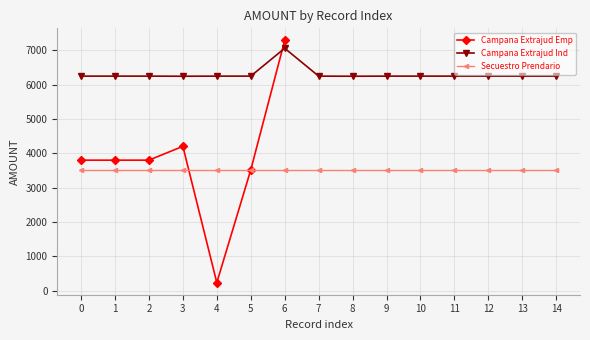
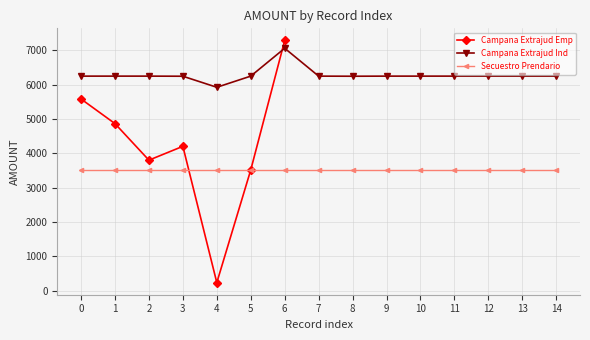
Campana Extrajud Emp, 0: 3800 -> 5600
Campana Extrajud Emp, 1: 3800 -> 4900
Campana Extrajud Ind, 4: 6200 -> 5900
